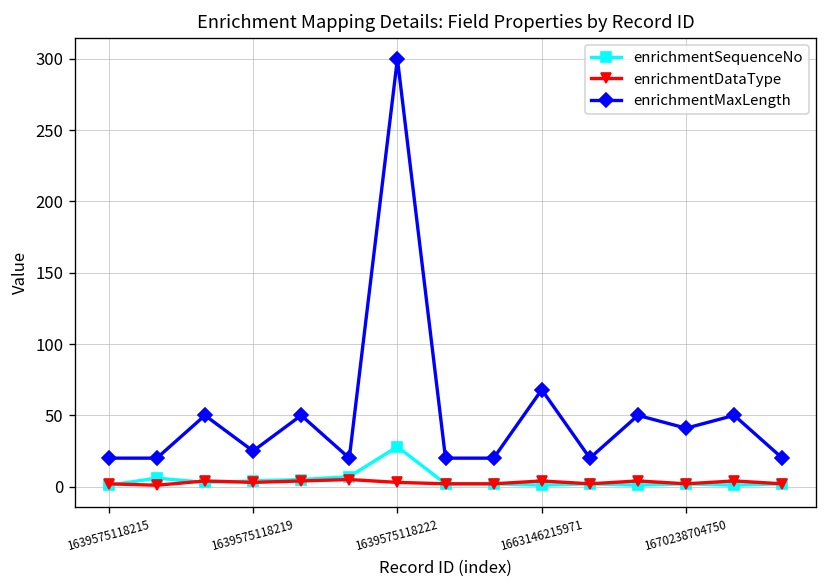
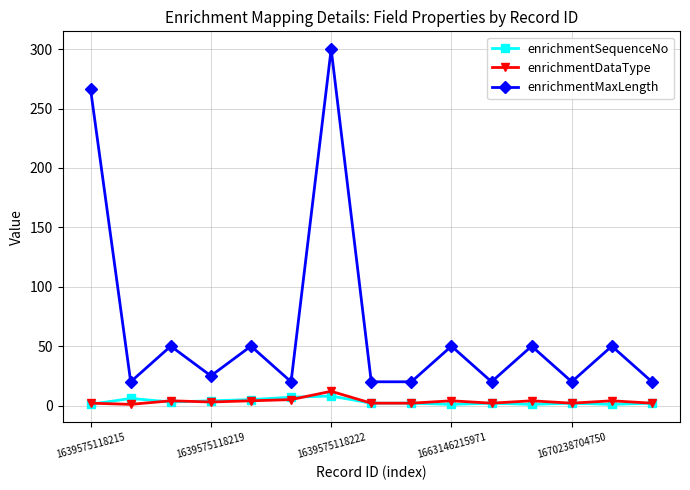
enrichmentMaxLength, 1639575118215: 20 -> 266
enrichmentSequenceNo, 1639575118222: 28 -> 8
enrichmentDataType, 1639575118222: 3 -> 12
enrichmentMaxLength, 1663146215971: 68 -> 50
enrichmentMaxLength, 1670238704750: 41 -> 20
